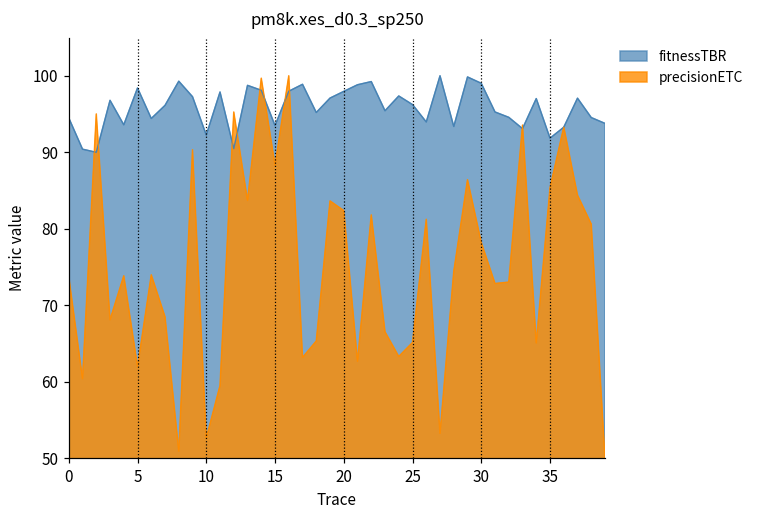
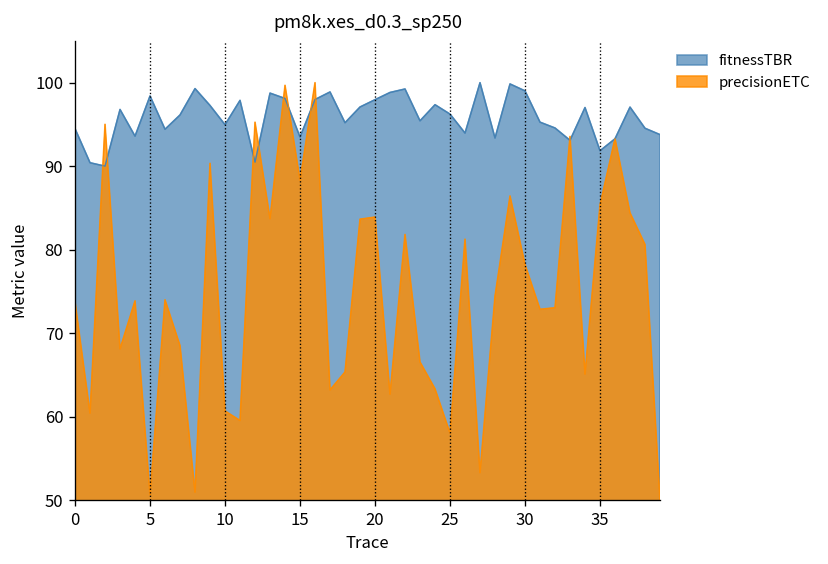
precisionETC, 5: 62 -> 51
fitnessTBR, 10: 92 -> 95
precisionETC, 10: 53 -> 61
precisionETC, 20: 82 -> 84
precisionETC, 25: 65 -> 58
